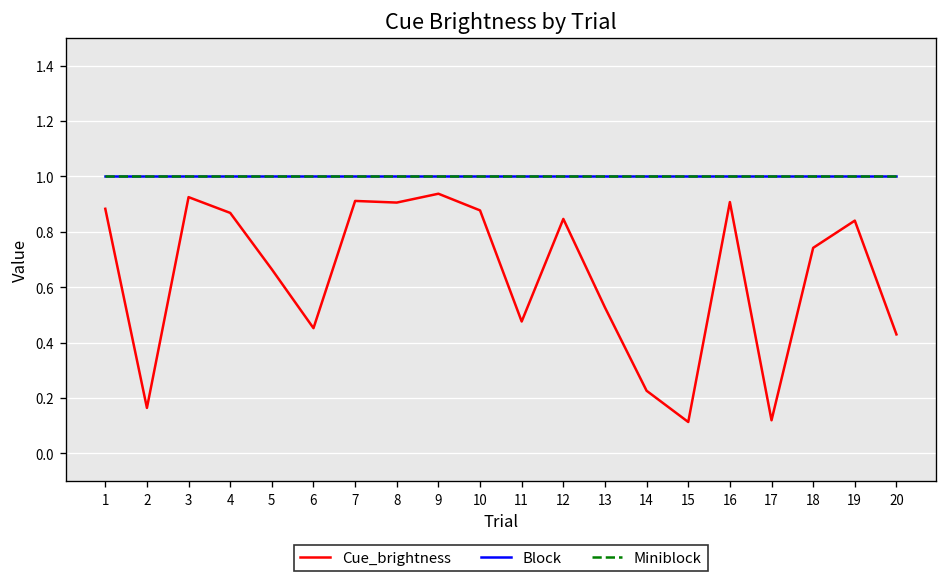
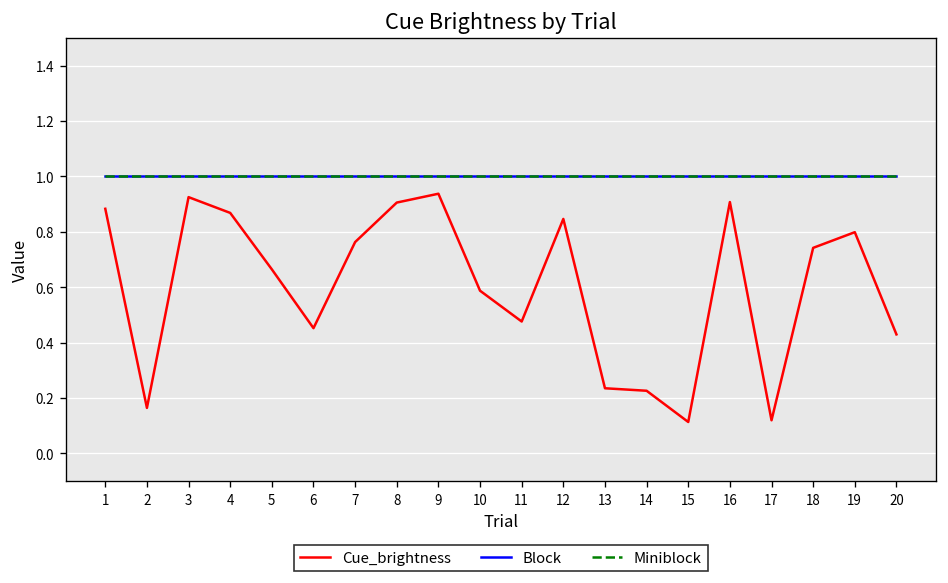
Cue_brightness, 7: 0.91 -> 0.76
Cue_brightness, 10: 0.88 -> 0.59
Cue_brightness, 13: 0.53 -> 0.23
Cue_brightness, 19: 0.84 -> 0.80
